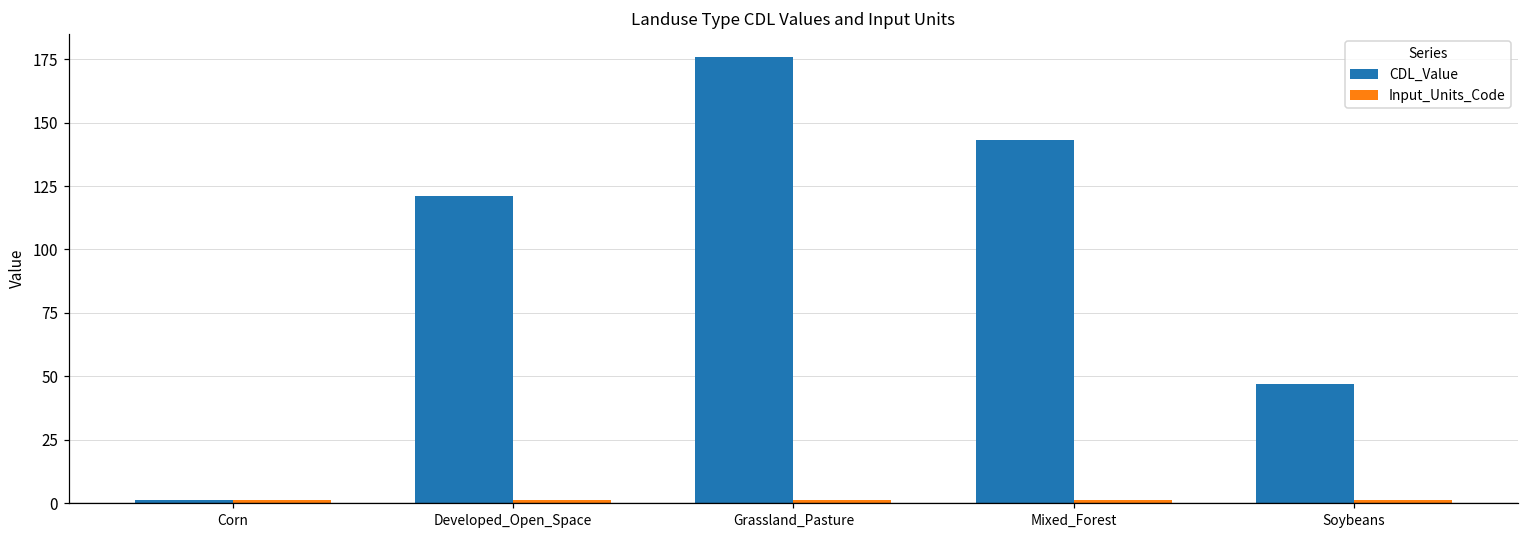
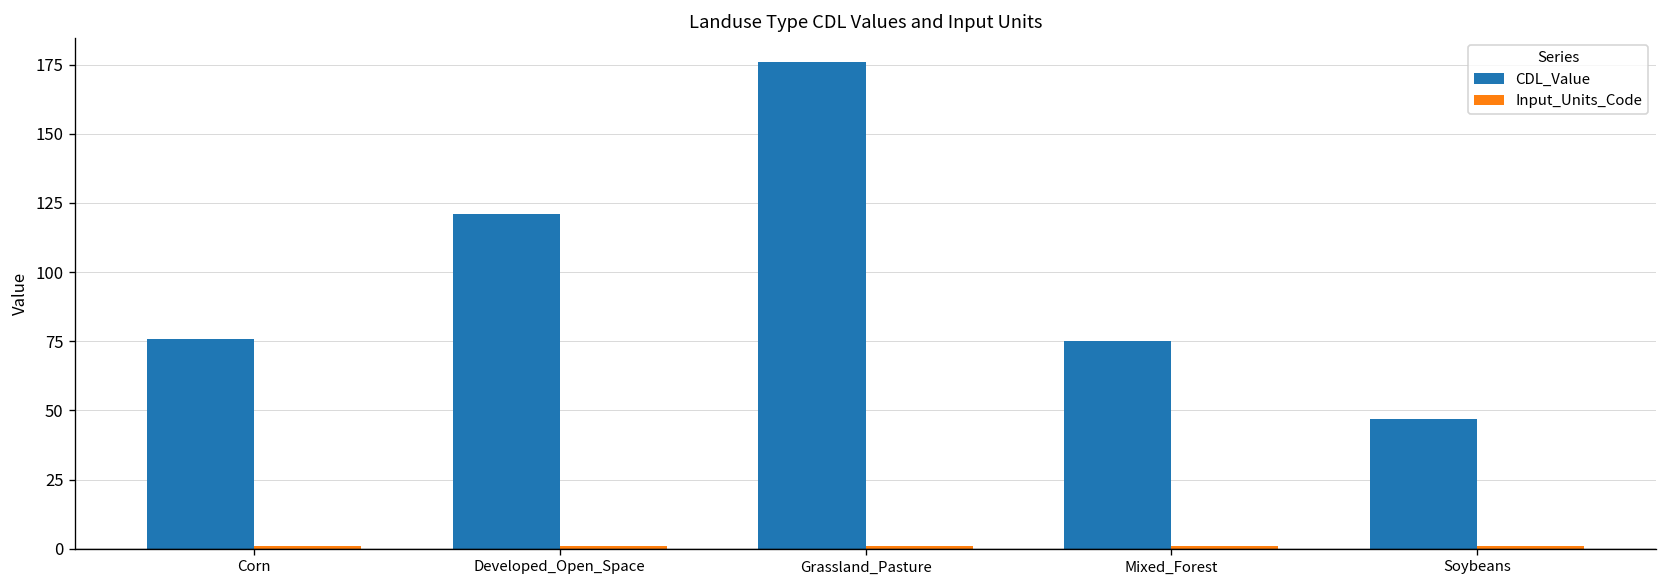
CDL_Value, Corn: 1 -> 76
CDL_Value, Mixed_Forest: 143 -> 75
